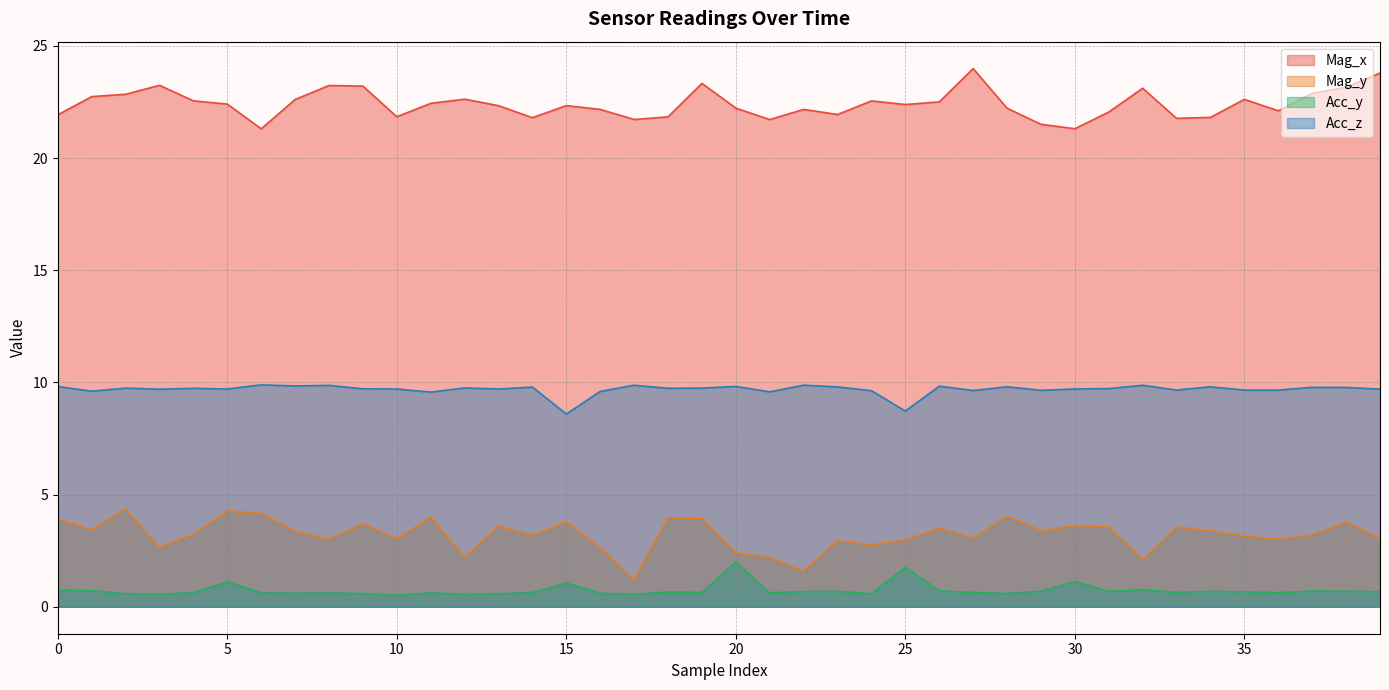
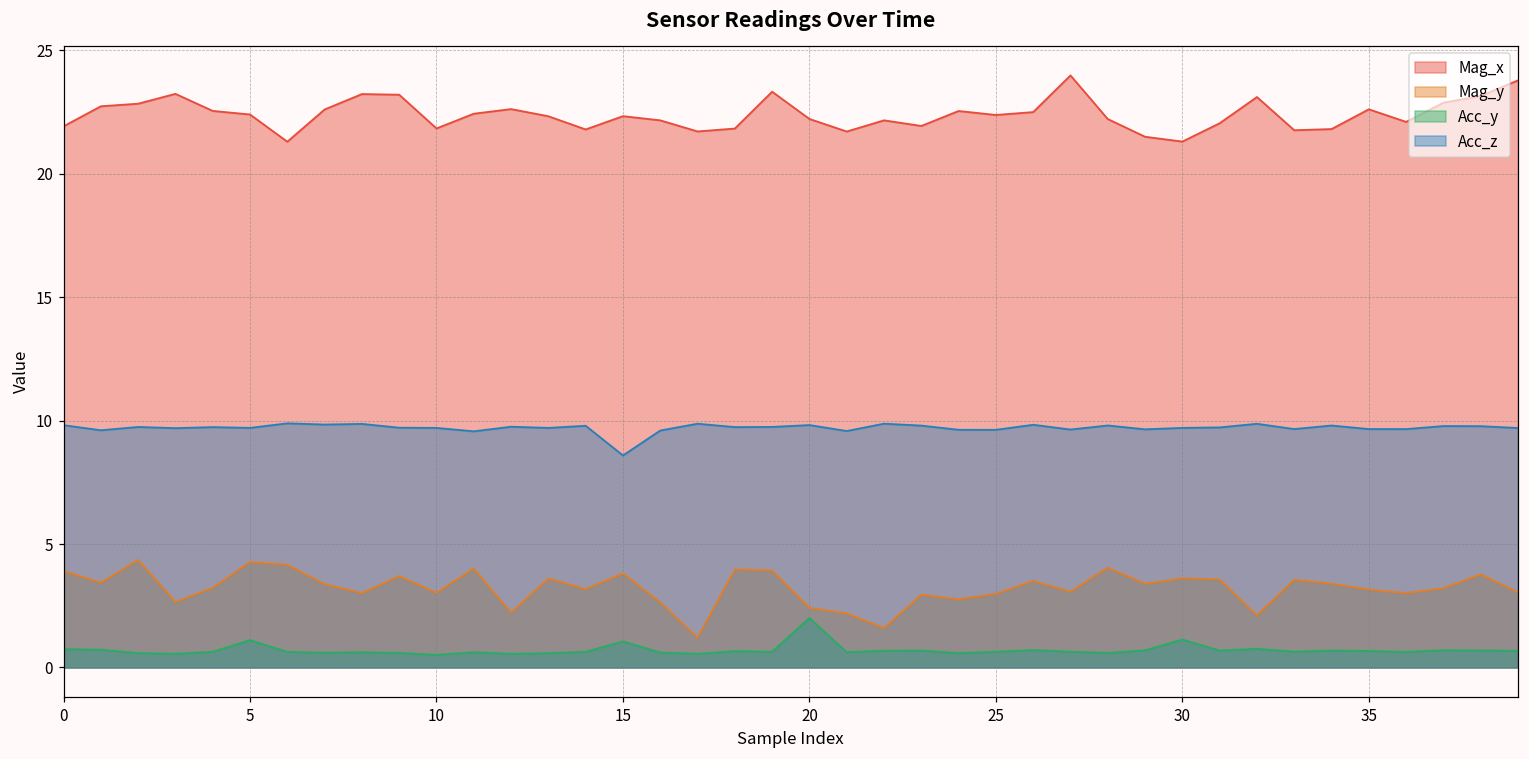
Acc_y, 25: 1.8 -> 0.6
Acc_z, 25: 8.7 -> 9.6
